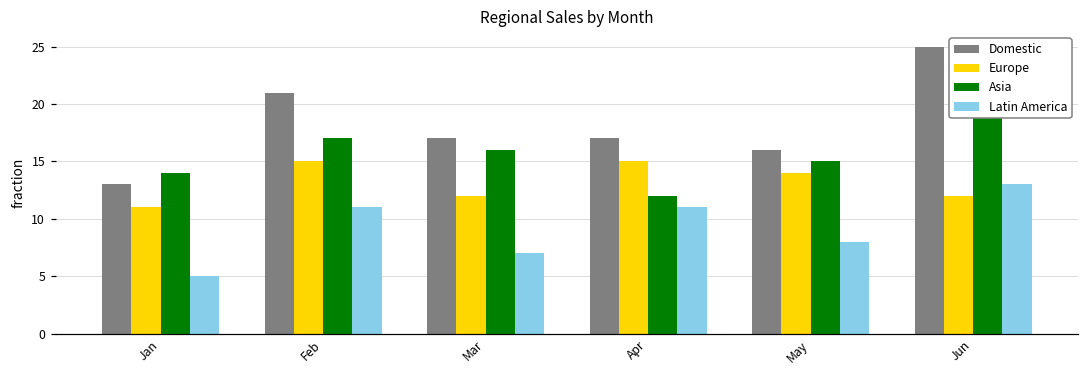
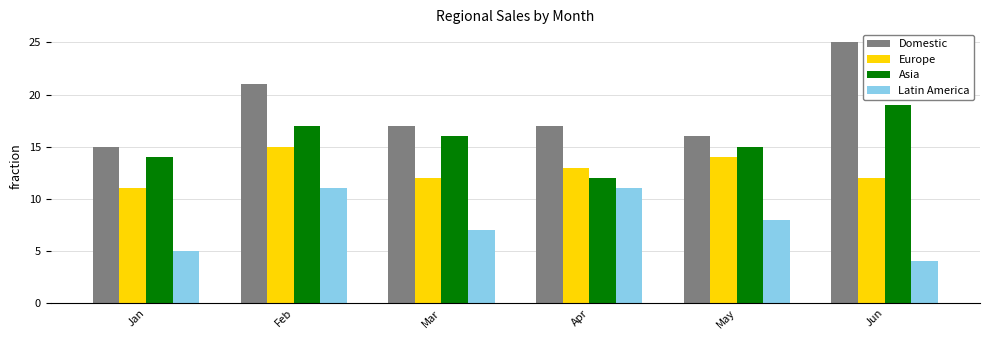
Domestic, Jan: 13 -> 15
Europe, Apr: 15 -> 13
Latin America, Jun: 13 -> 4
